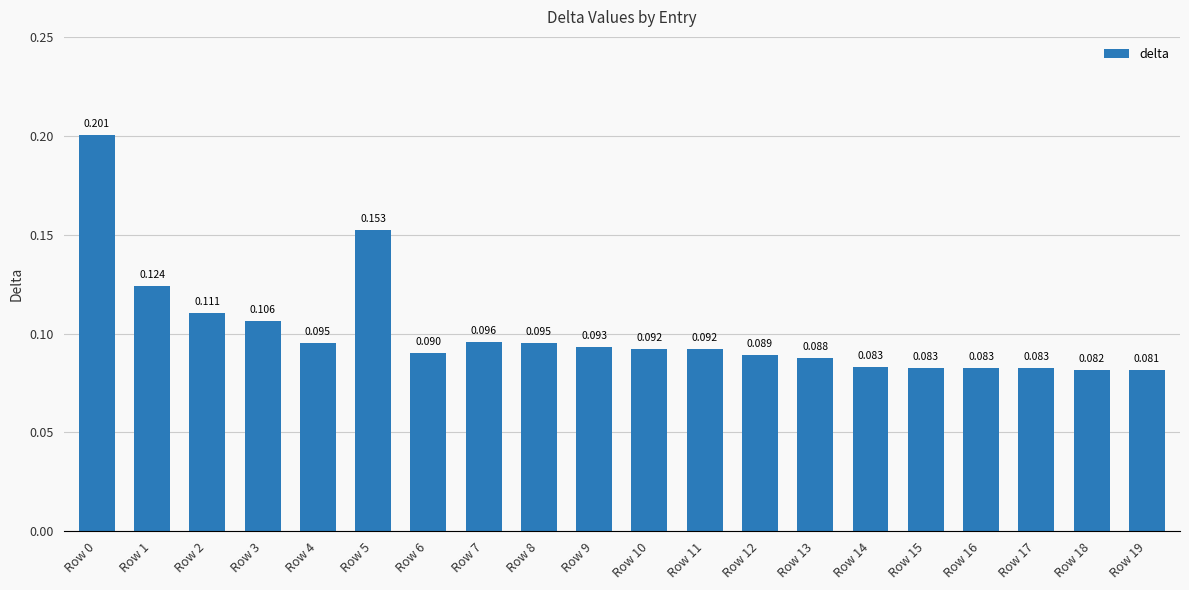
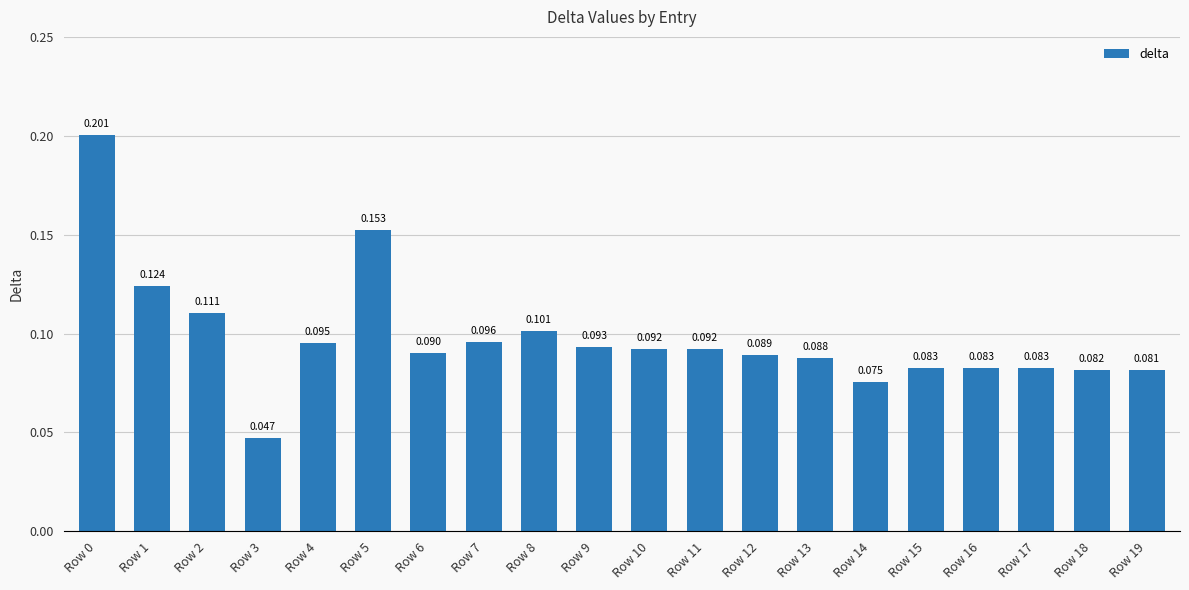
Row 3: 0.106 -> 0.047
Row 8: 0.095 -> 0.101
Row 14: 0.083 -> 0.075
